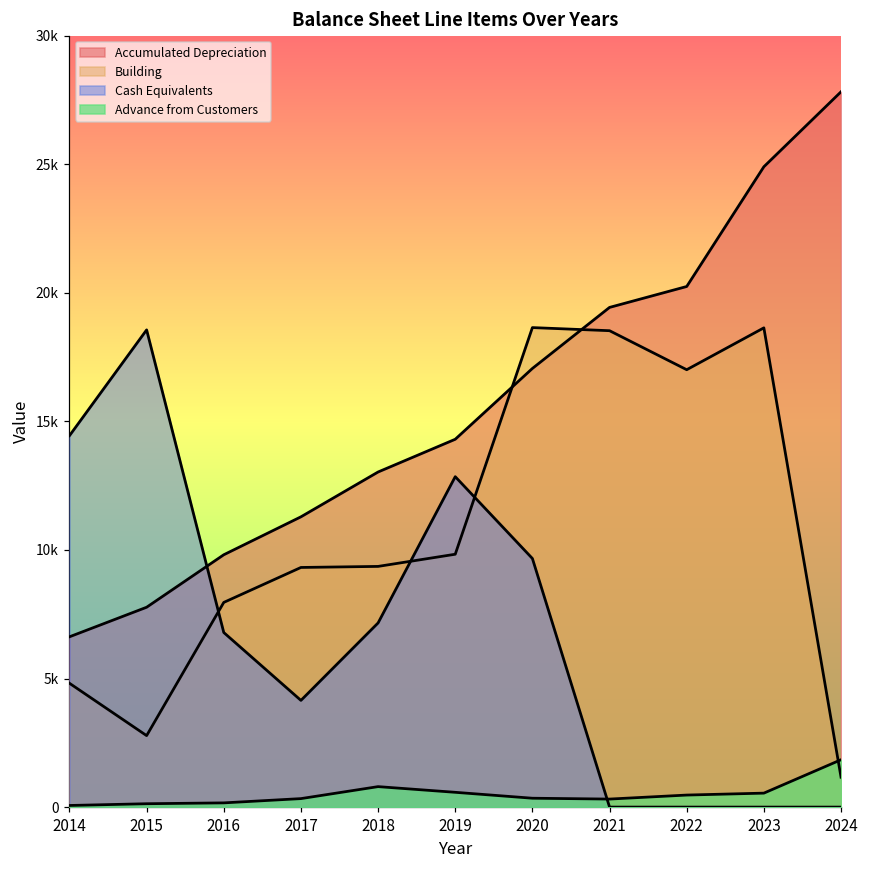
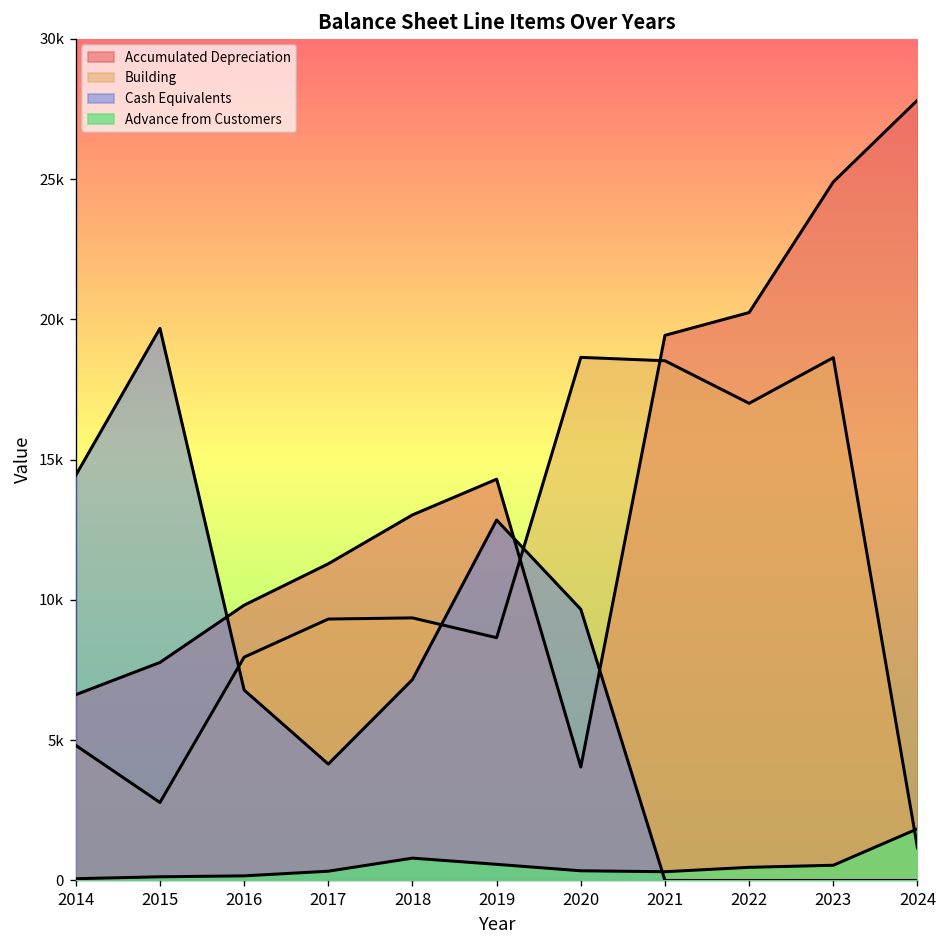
Cash Equivalents, 2015: 18600 -> 19700
Building, 2019: 9800 -> 8700
Accumulated Depreciation, 2020: 17100 -> 4000
